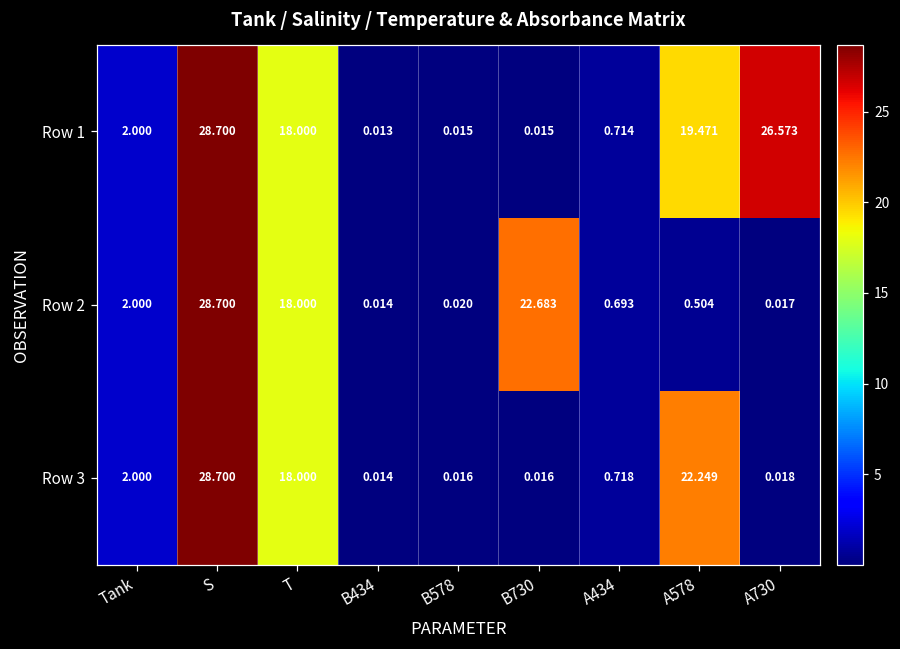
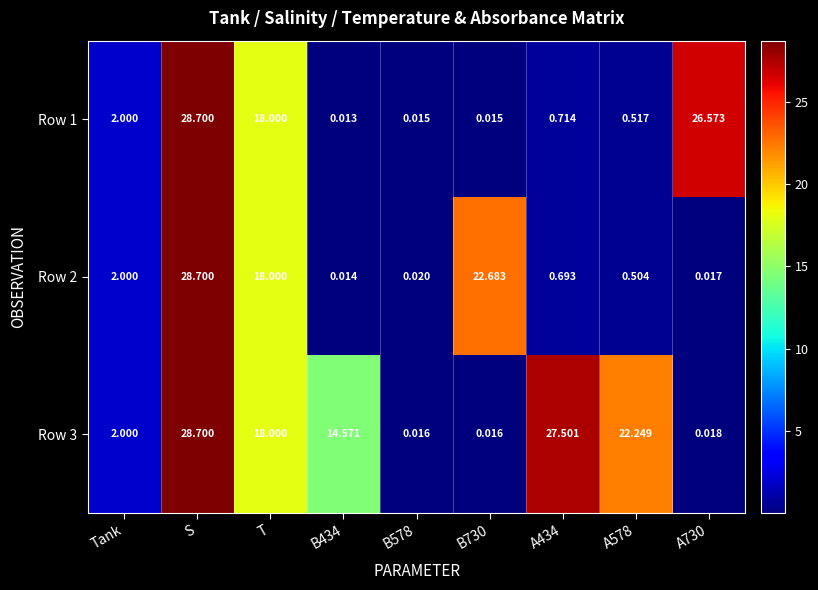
Row 1, A578: 19.471 -> 0.517
Row 3, B434: 0.014 -> 14.571
Row 3, A434: 0.718 -> 27.501
